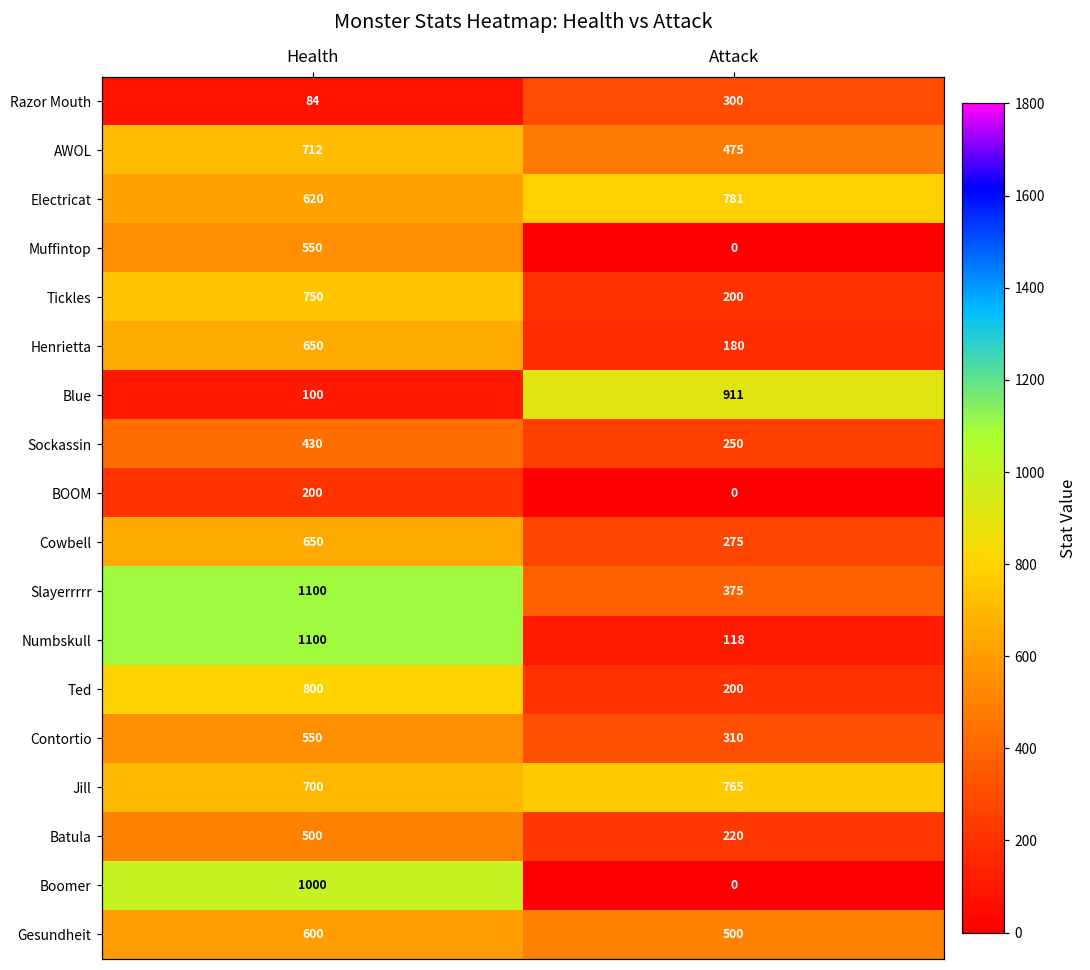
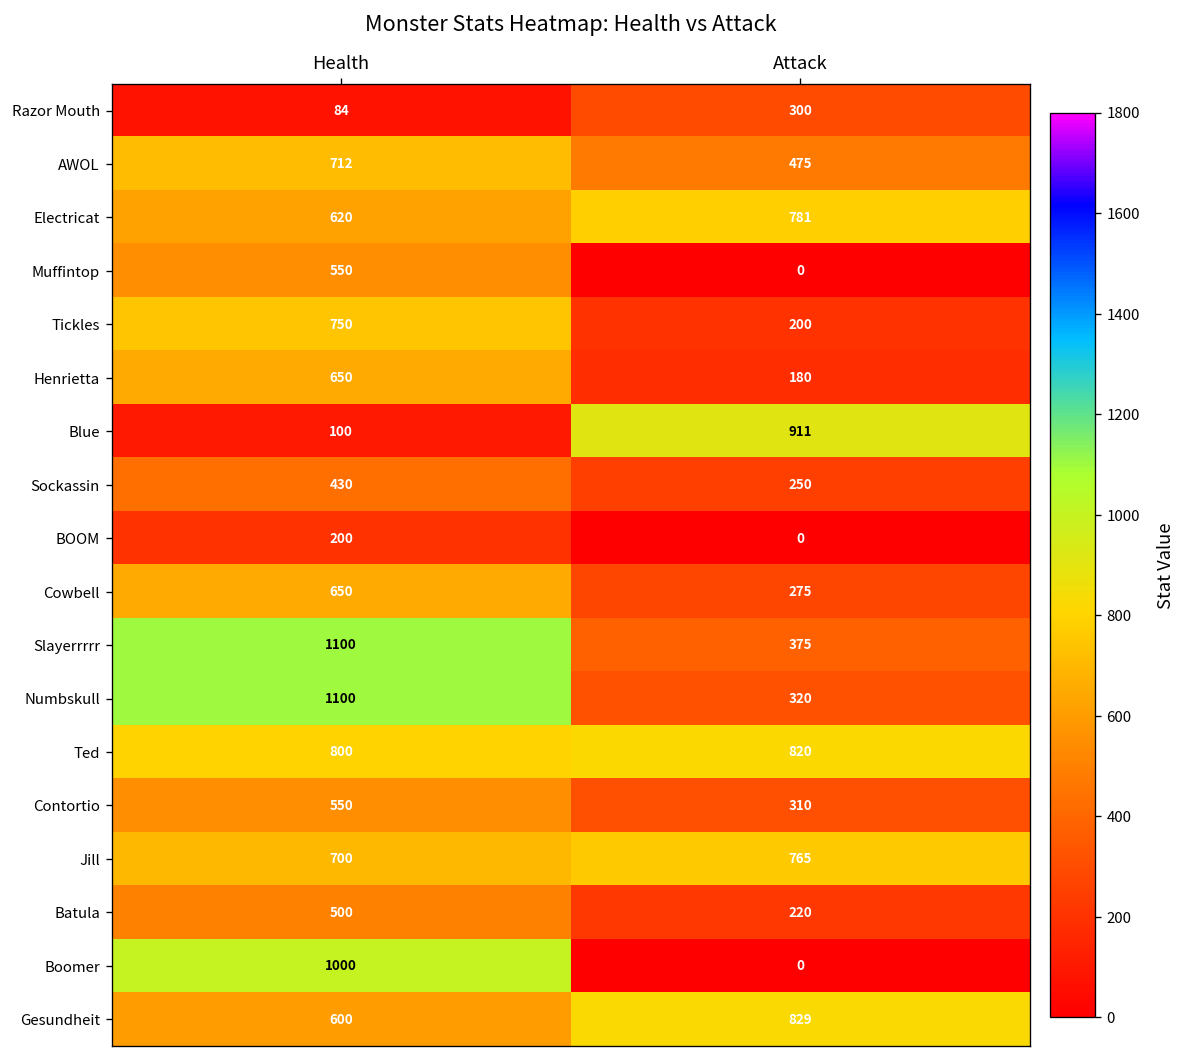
Numbskull, Attack: 118 -> 320
Ted, Attack: 200 -> 820
Gesundheit, Attack: 500 -> 829
